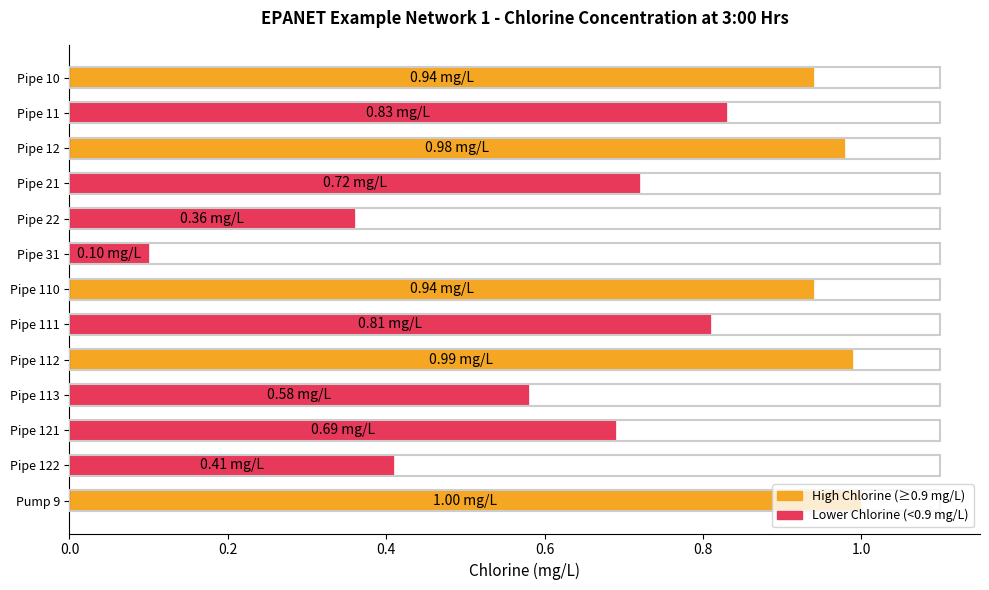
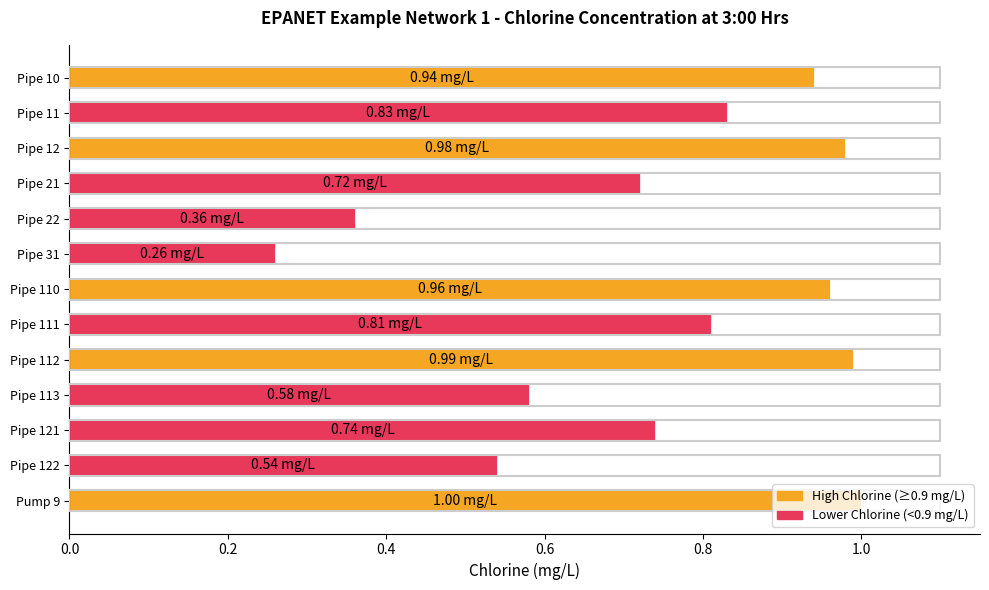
Pipe 31: 0.10 -> 0.26
Pipe 110: 0.94 -> 0.96
Pipe 121: 0.69 -> 0.74
Pipe 122: 0.41 -> 0.54
